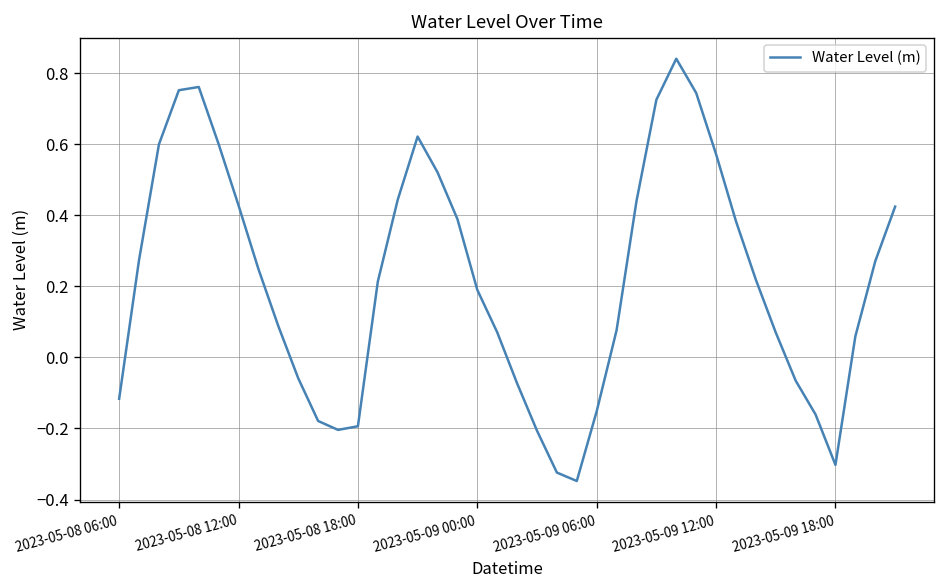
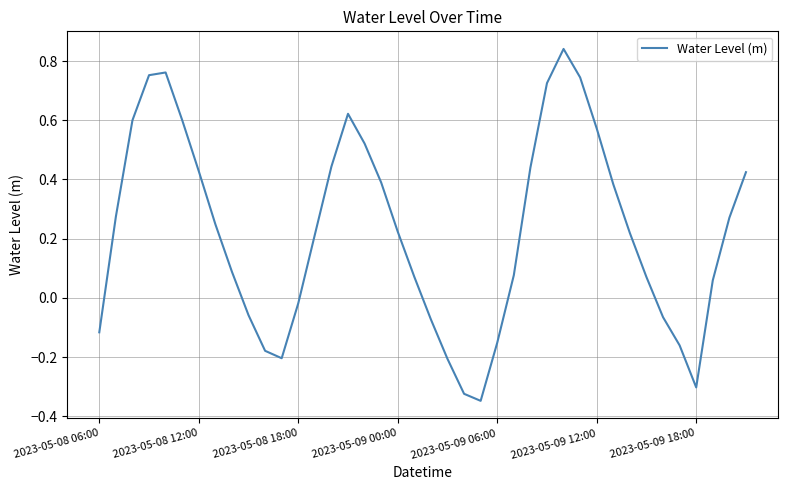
2023-05-08 18:00: -0.19 -> -0.02
2023-05-09 00:00: 0.19 -> 0.22
